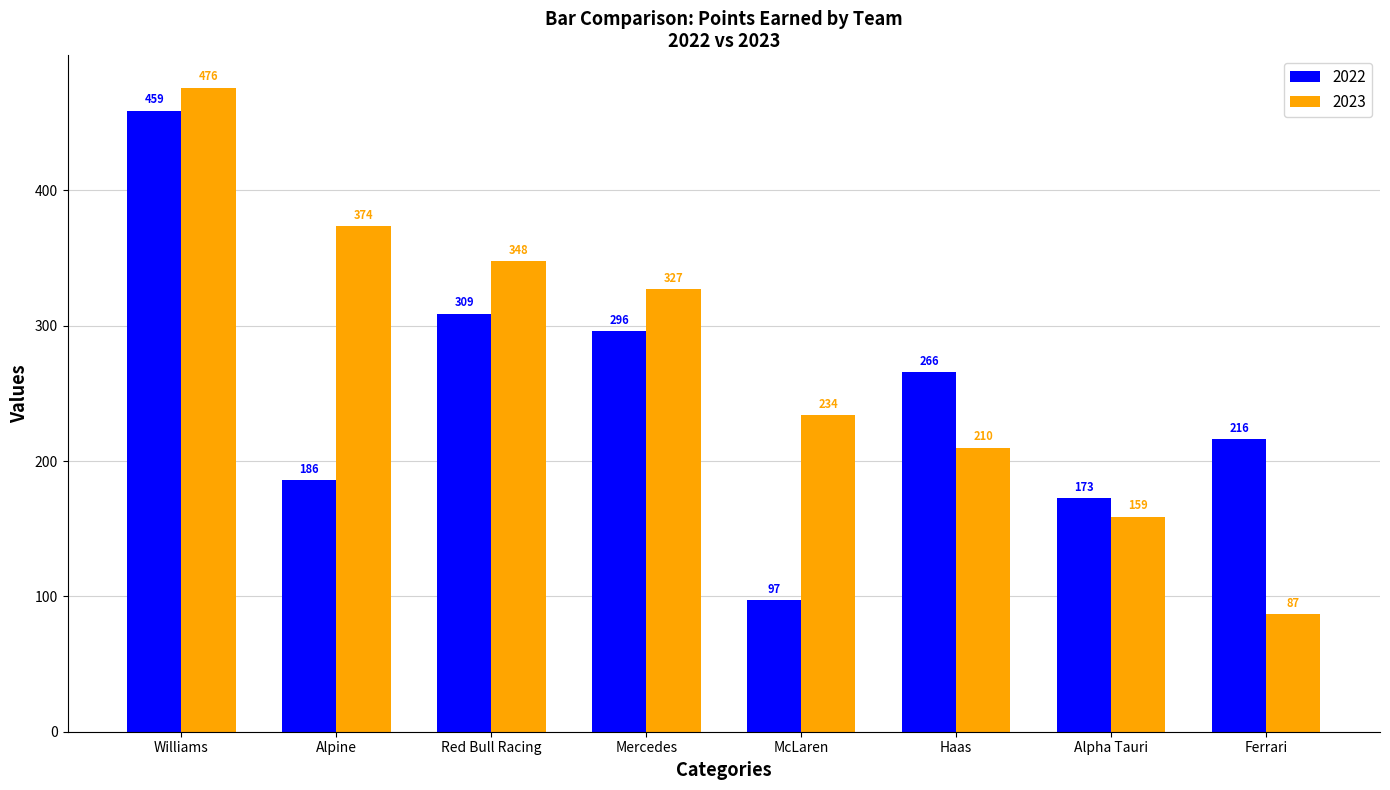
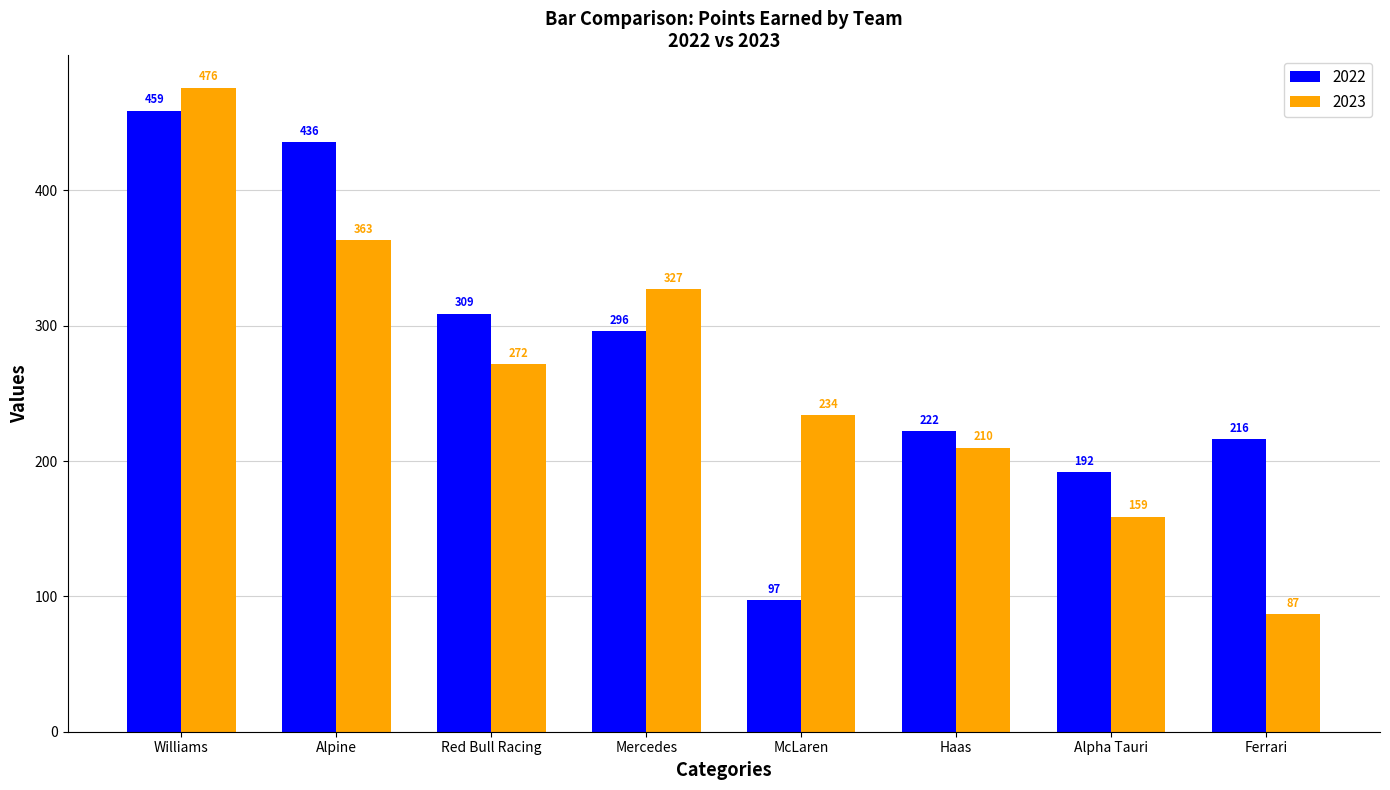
2022, Alpine: 186 -> 436
2023, Alpine: 374 -> 363
2023, Red Bull Racing: 348 -> 272
2022, Haas: 266 -> 222
2022, Alpha Tauri: 173 -> 192
